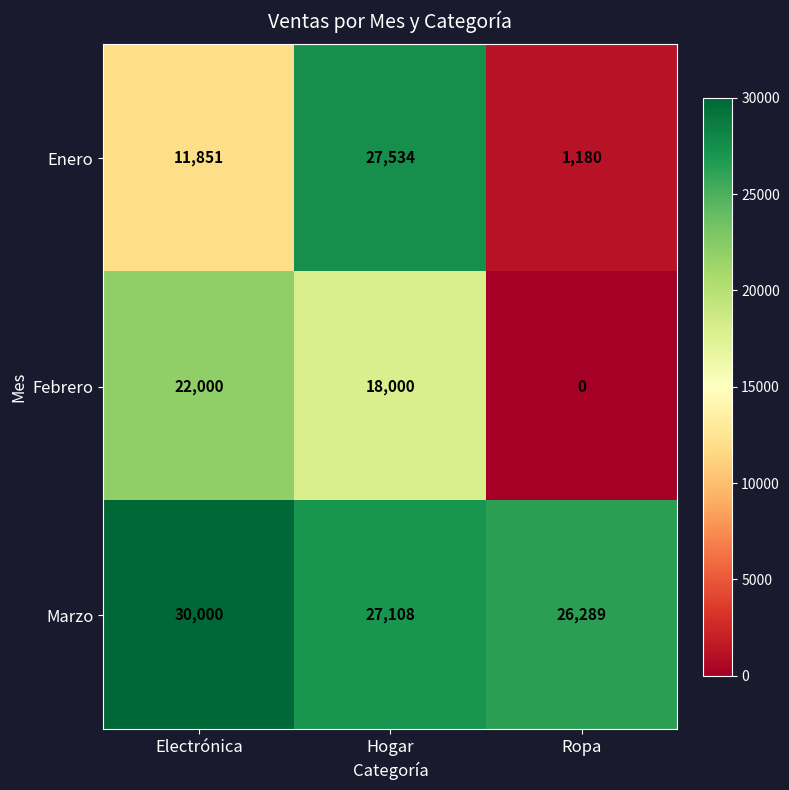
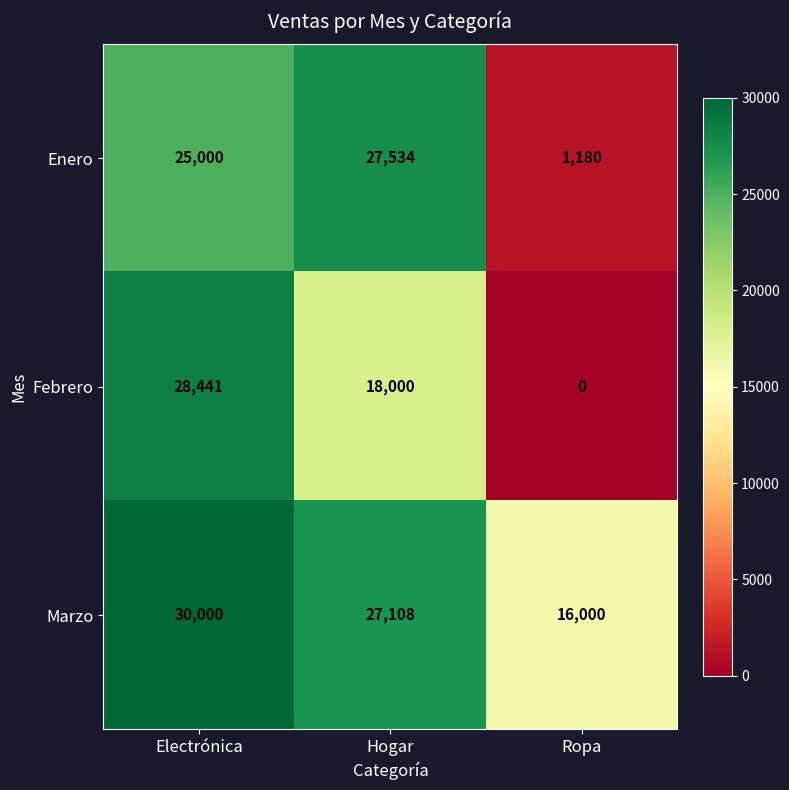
Enero, Electrónica: 11,851 -> 25,000
Febrero, Electrónica: 22,000 -> 28,441
Marzo, Ropa: 26,289 -> 16,000
